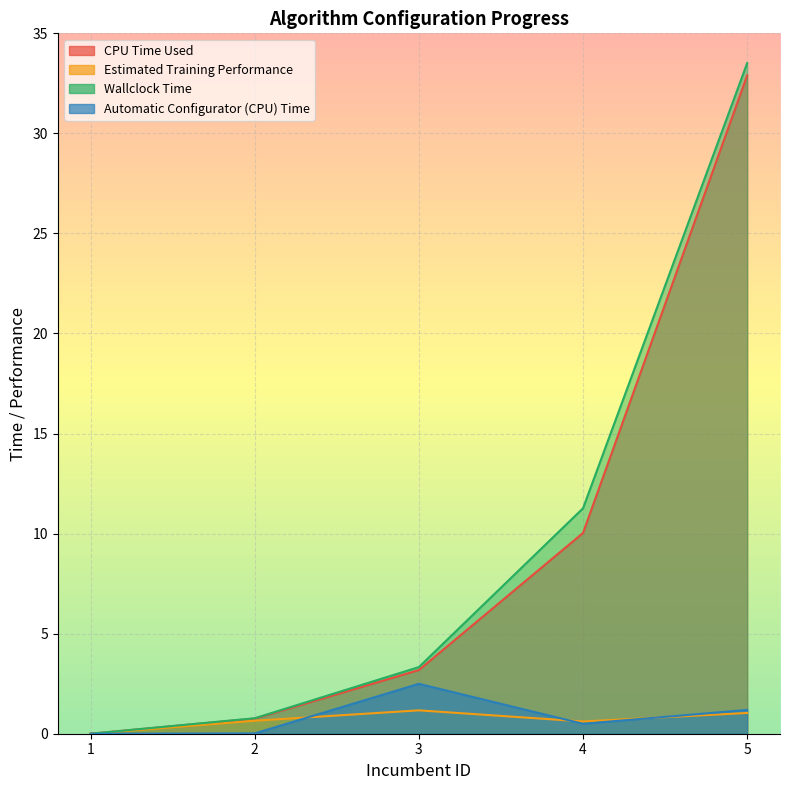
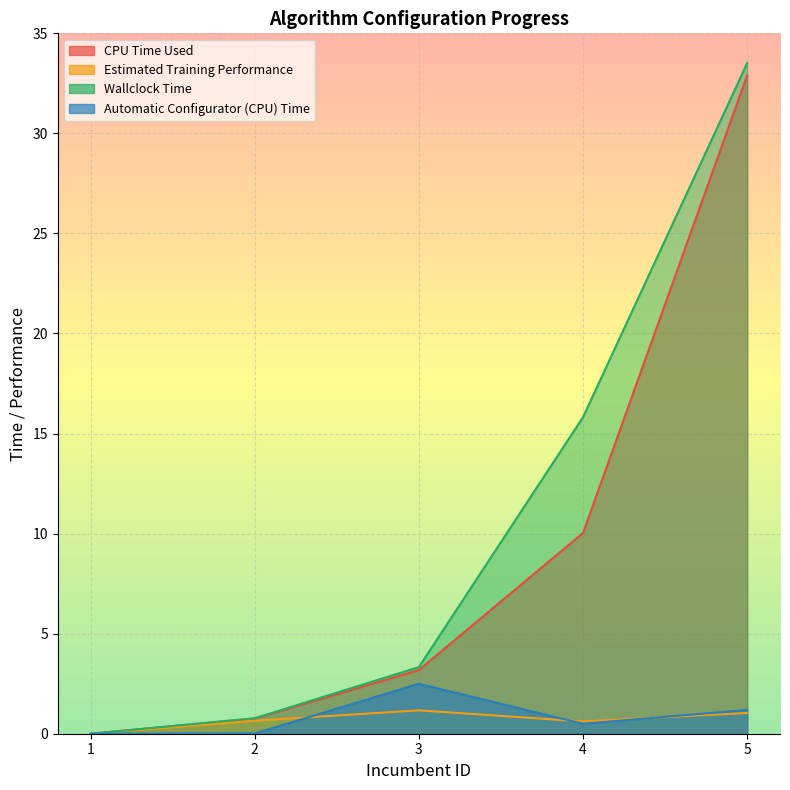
Wallclock Time, 4: 11.3 -> 15.8
